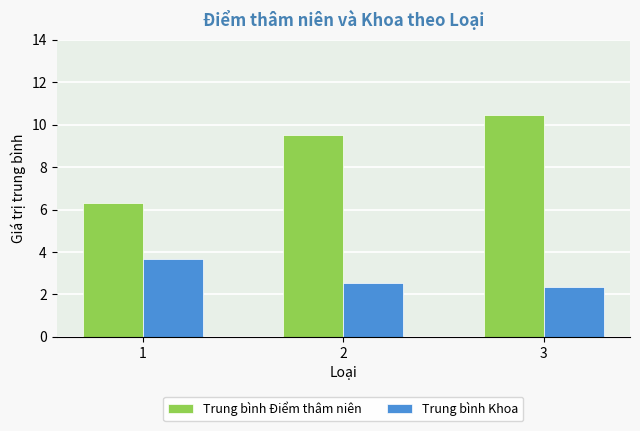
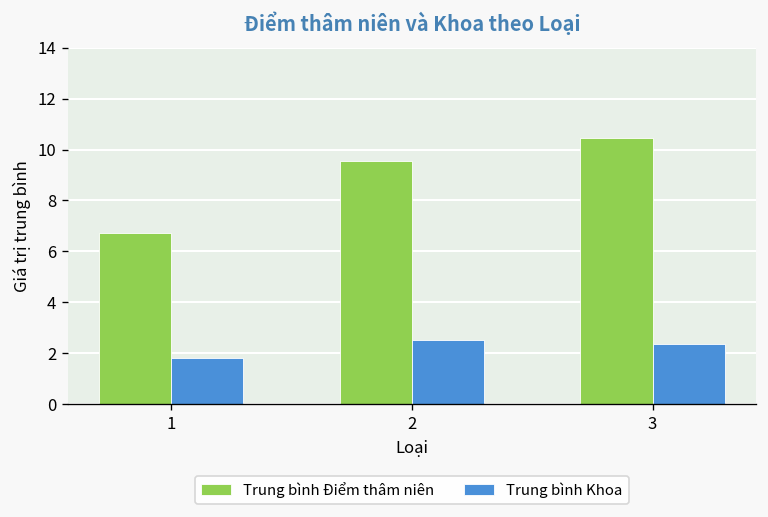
Trung bình Điểm thâm niên, 1: 6.3 -> 6.7
Trung bình Khoa, 1: 3.7 -> 1.8
